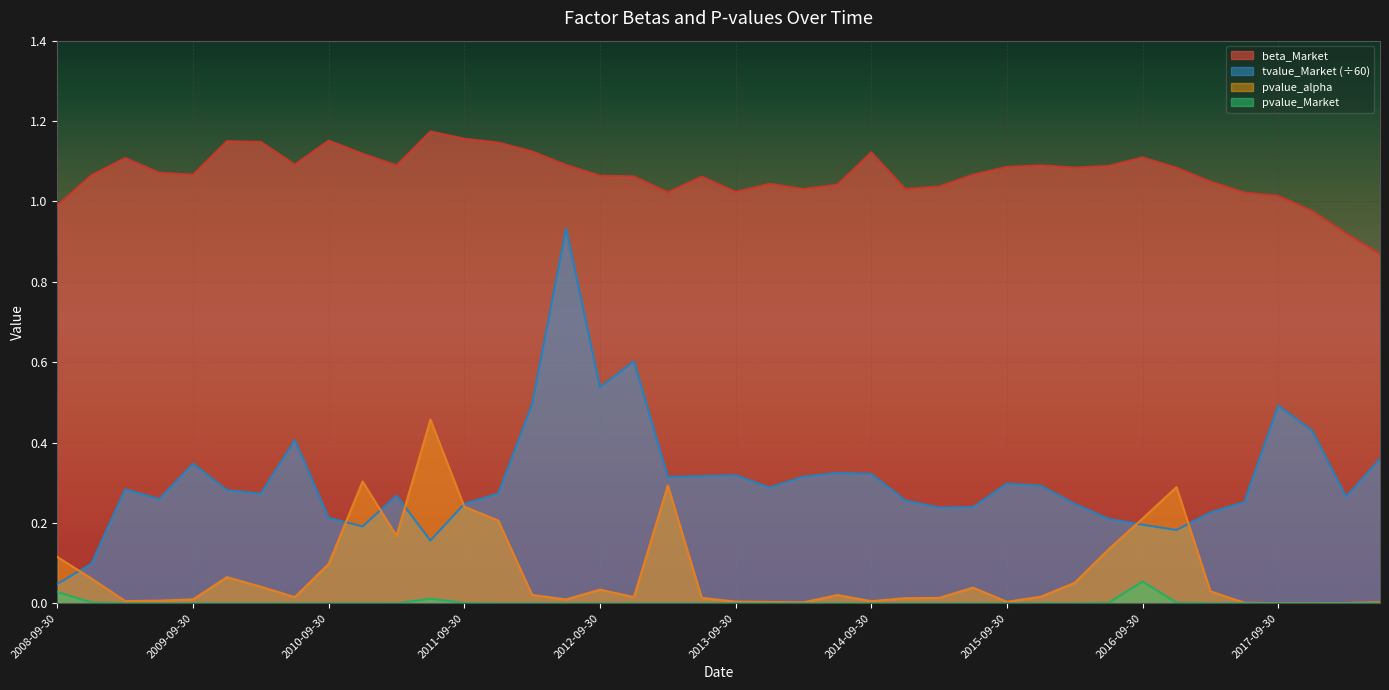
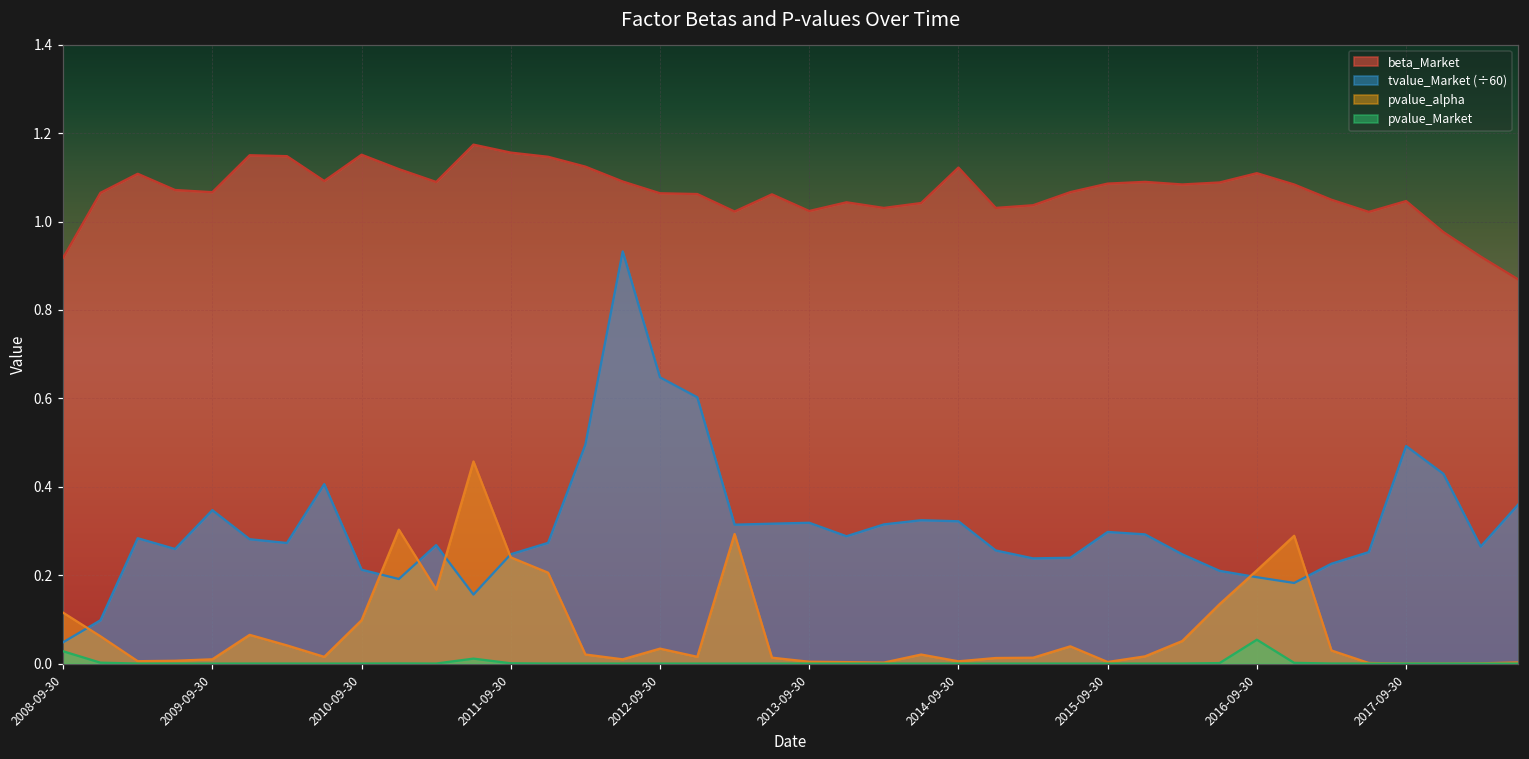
beta_Market, 2008-09-30: 0.99 -> 0.92
tvalue_Market (÷60), 2012-09-30: 0.54 -> 0.65
beta_Market, 2017-09-30: 1.01 -> 1.05
